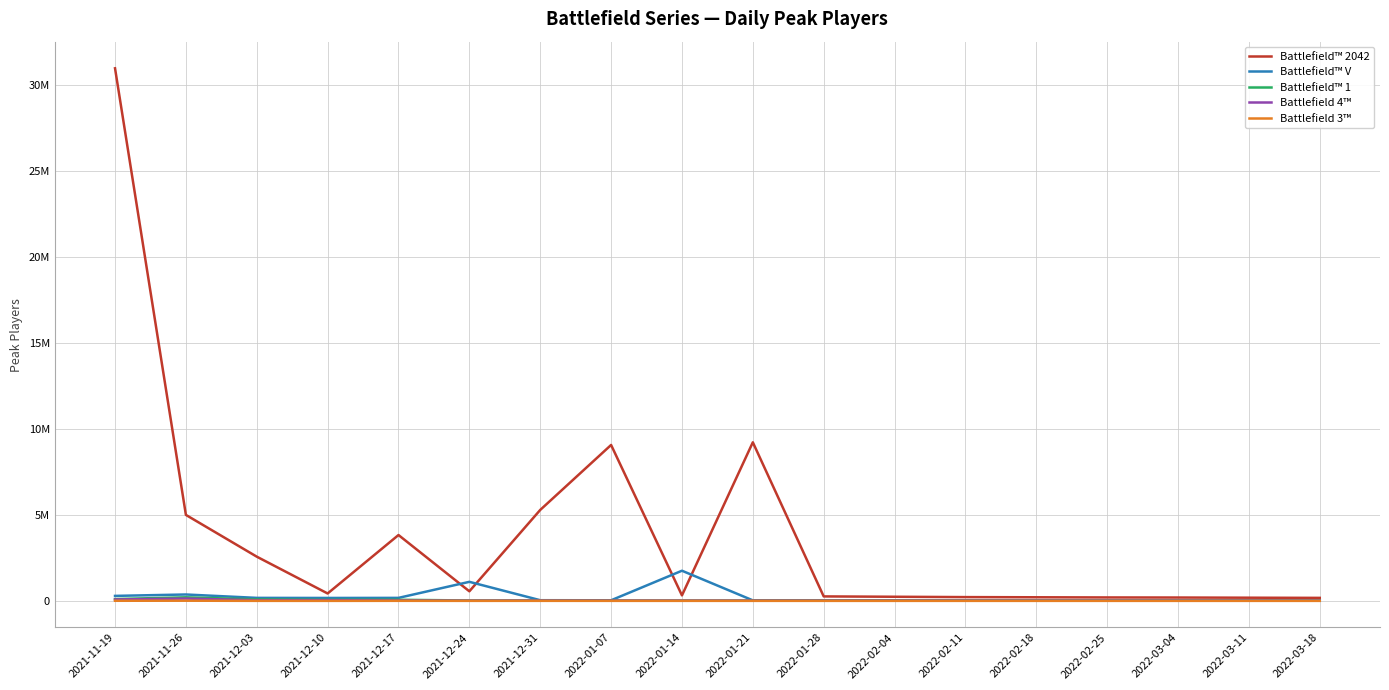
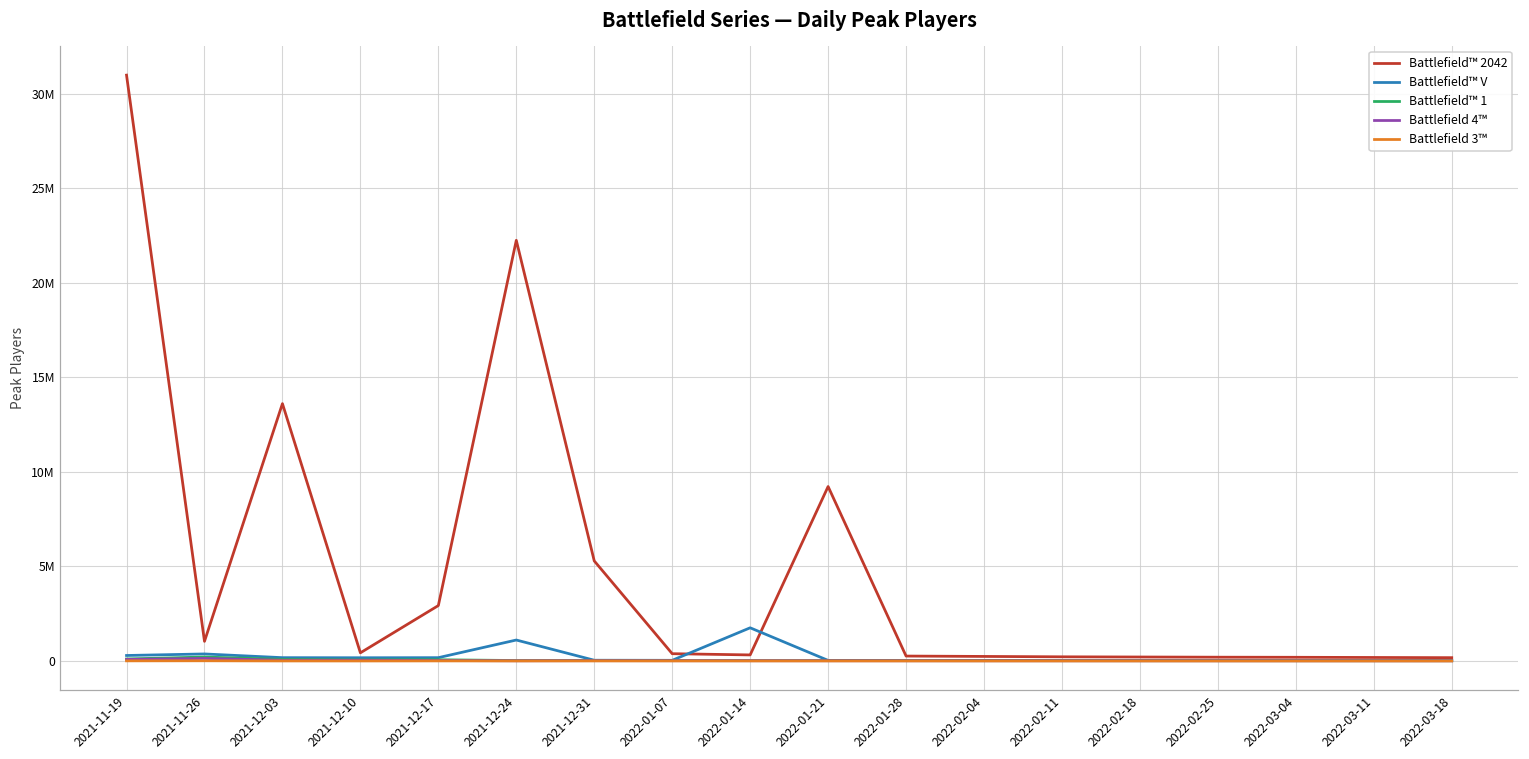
Battlefield™ 2042, 2021-11-26: 5000000 -> 1000000
Battlefield™ 2042, 2021-12-03: 2600000 -> 13600000
Battlefield™ 2042, 2021-12-17: 3800000 -> 2900000
Battlefield™ 2042, 2021-12-24: 600000 -> 22200000
Battlefield™ 2042, 2022-01-07: 9100000 -> 400000
